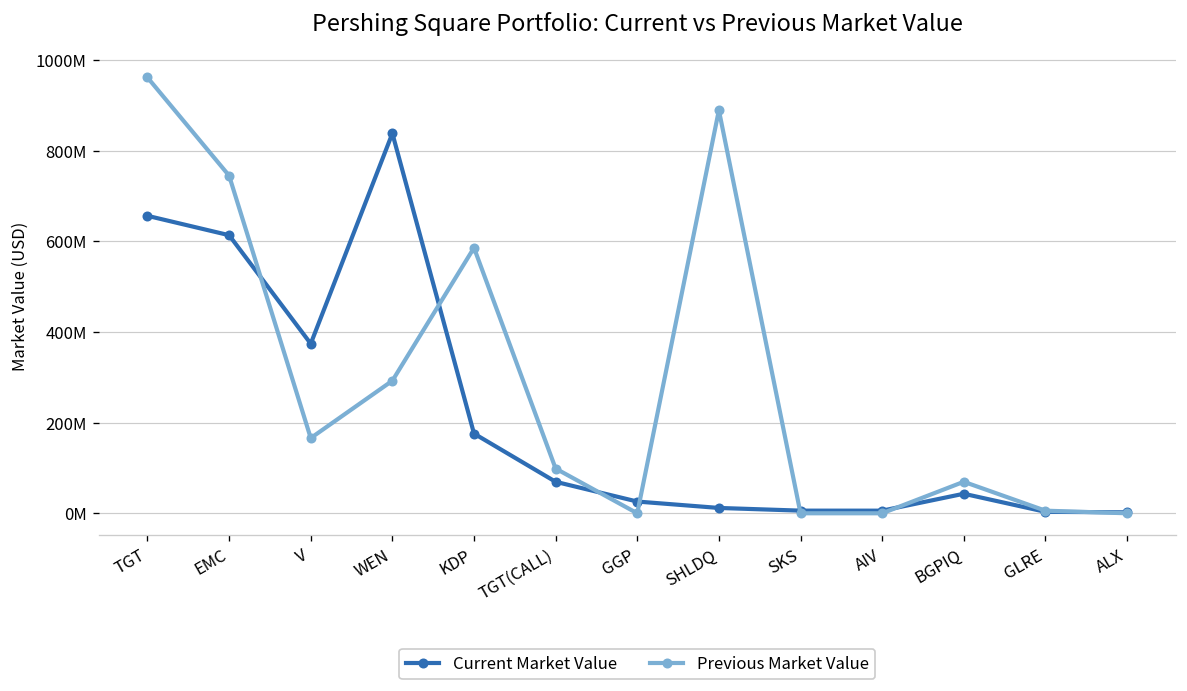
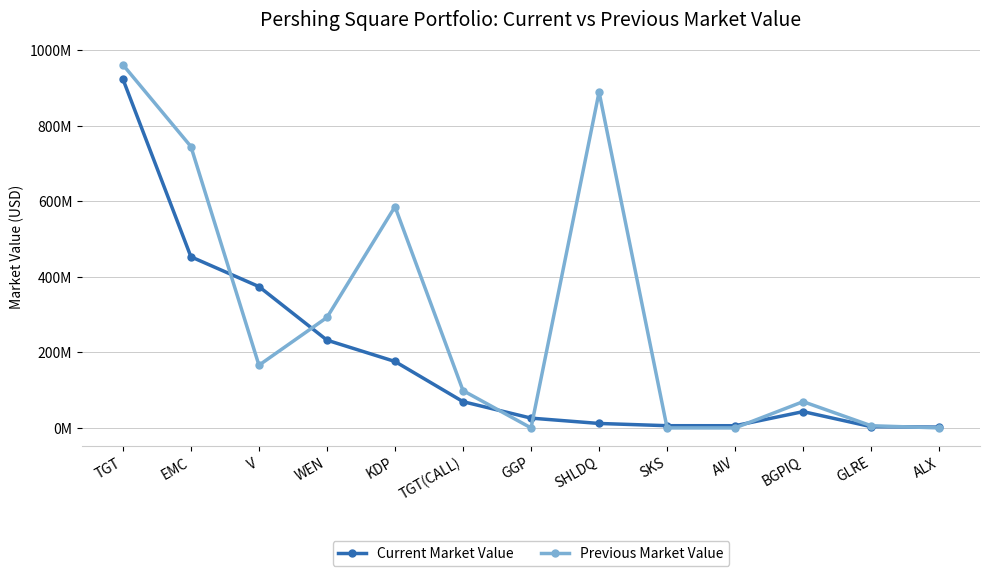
Current Market Value, TGT: 660000000 -> 920000000
Current Market Value, EMC: 610000000 -> 450000000
Current Market Value, WEN: 840000000 -> 230000000
